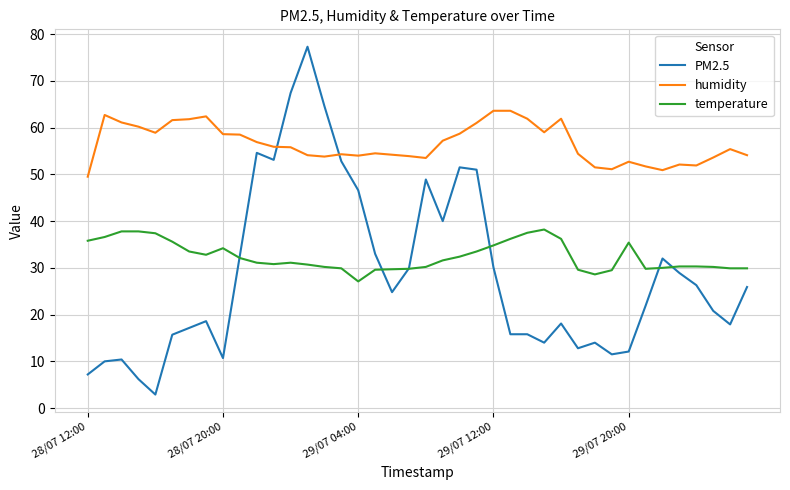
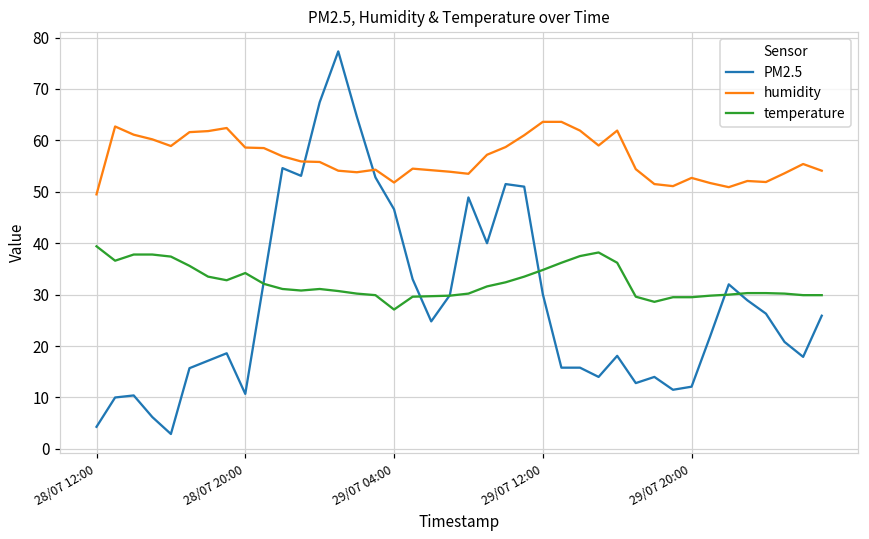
PM2.5, 28/07 12:00: 7 -> 4
temperature, 28/07 12:00: 36 -> 39
humidity, 29/07 04:00: 54 -> 52
temperature, 29/07 20:00: 35 -> 30
